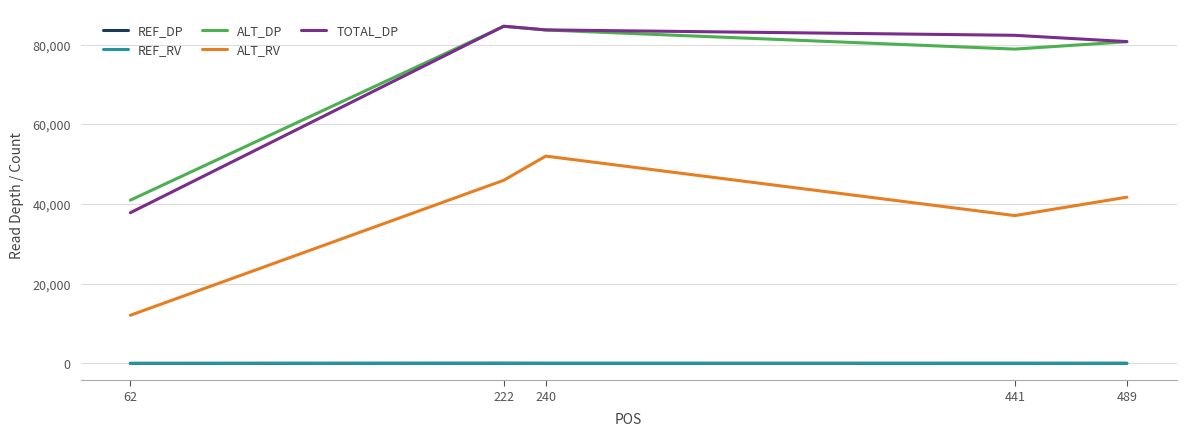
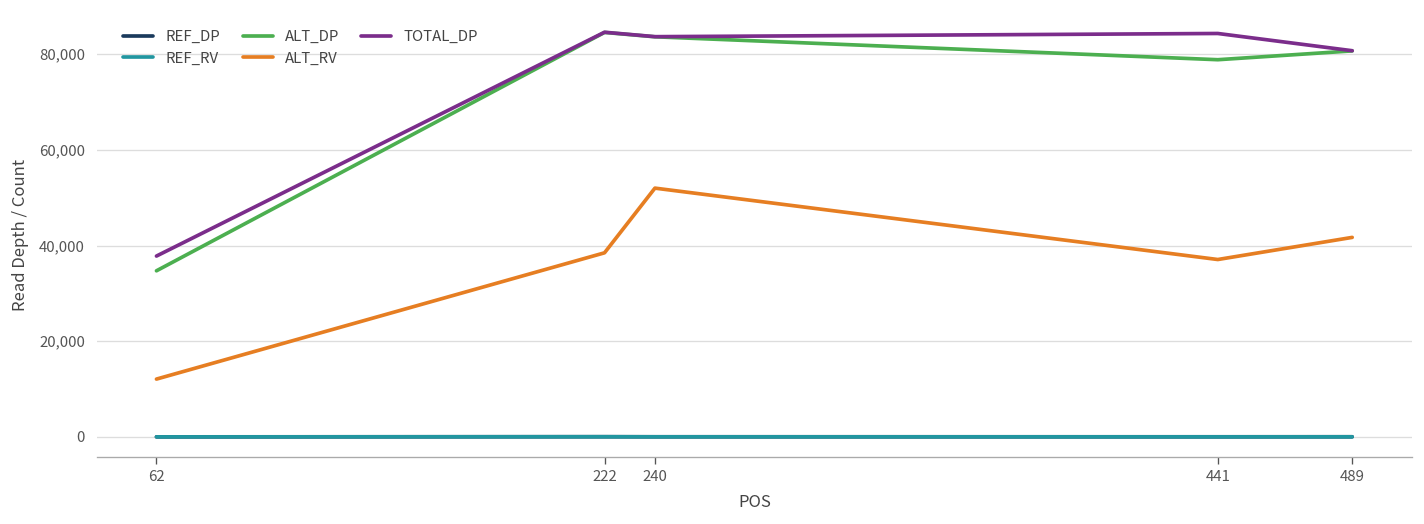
ALT_DP, 62: 41,000 -> 35,000
ALT_RV, 222: 46,000 -> 38,000
TOTAL_DP, 441: 82,000 -> 84,000
